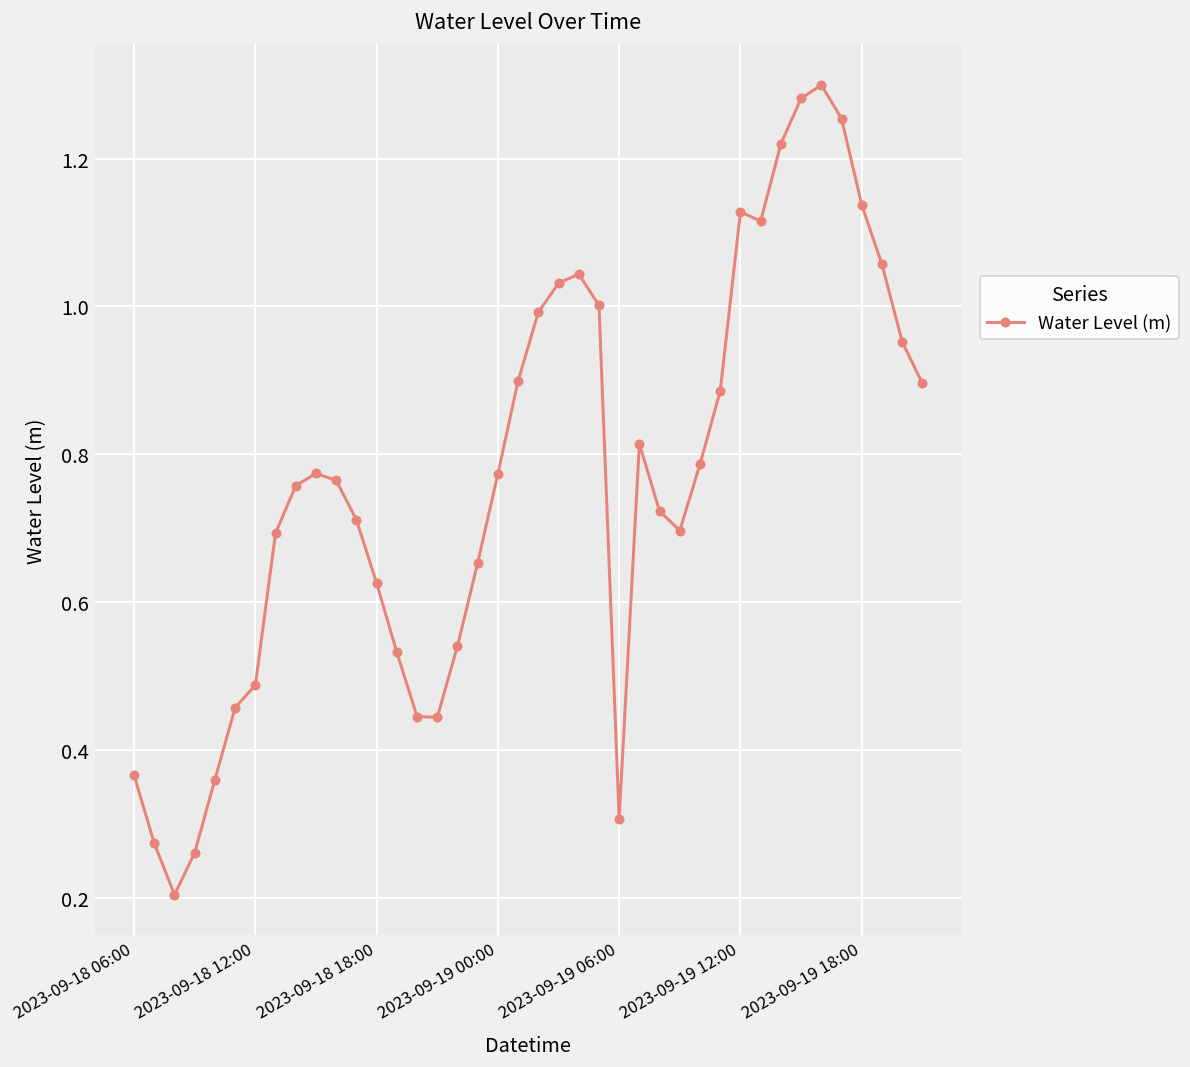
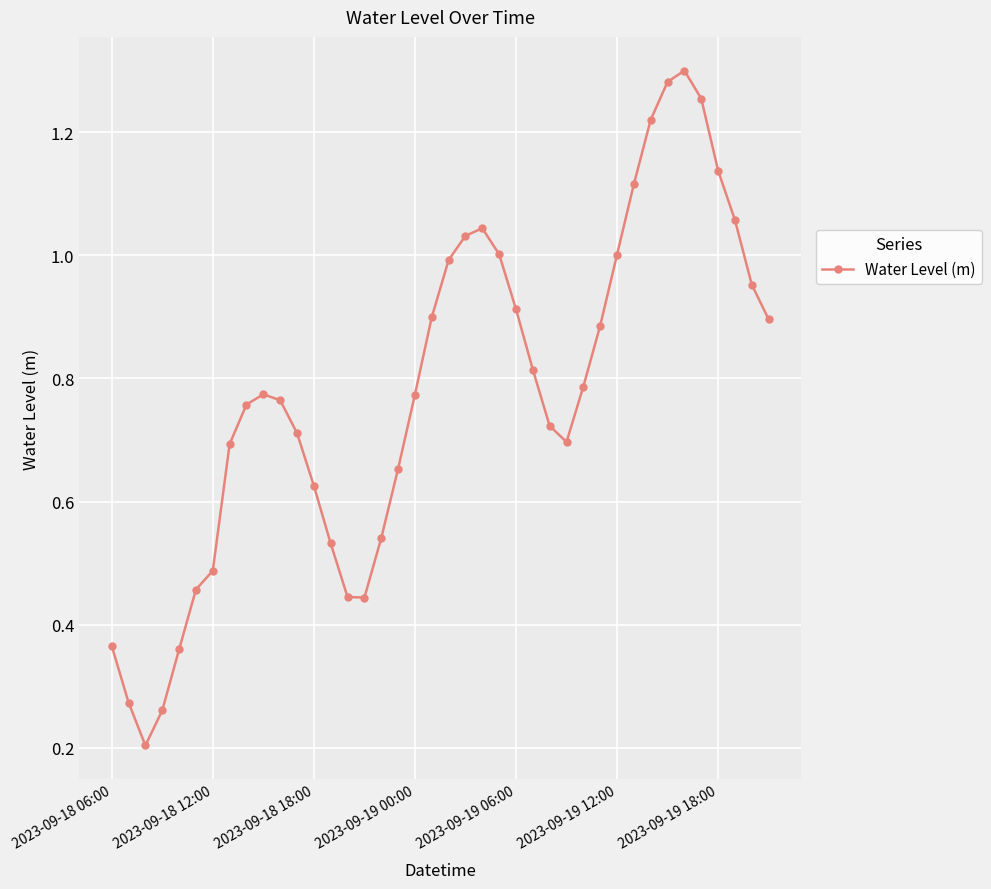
2023-09-19 06:00: 0.31 -> 0.91
2023-09-19 12:00: 1.13 -> 1.00
